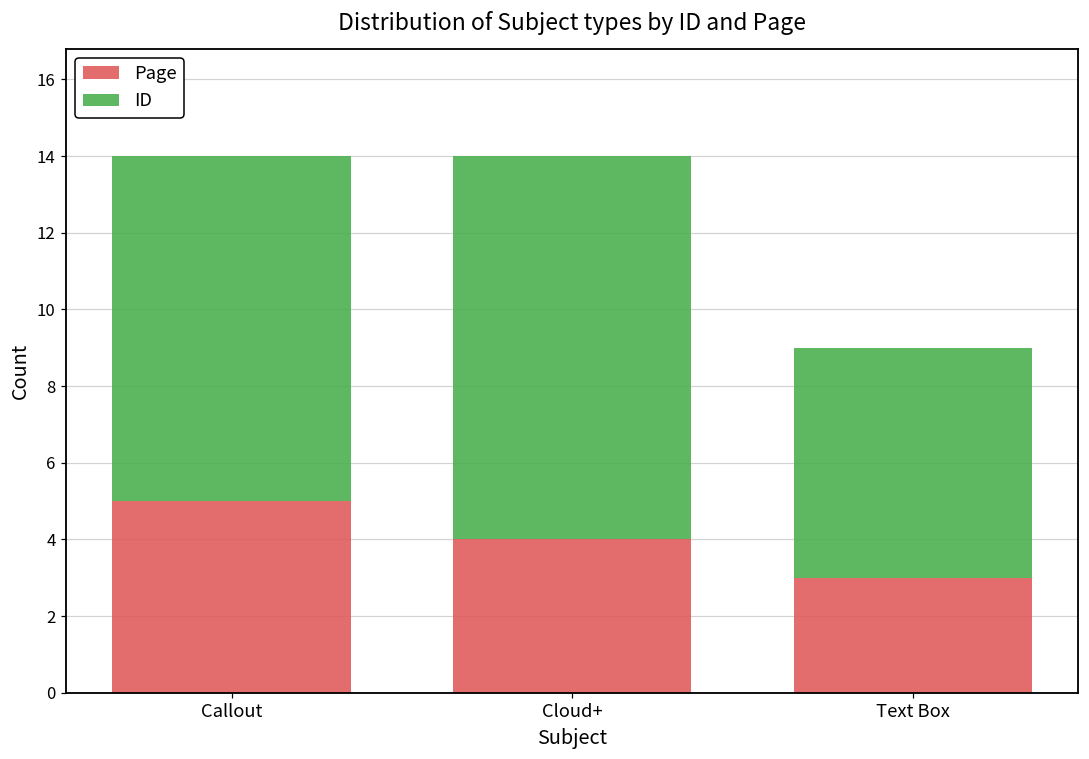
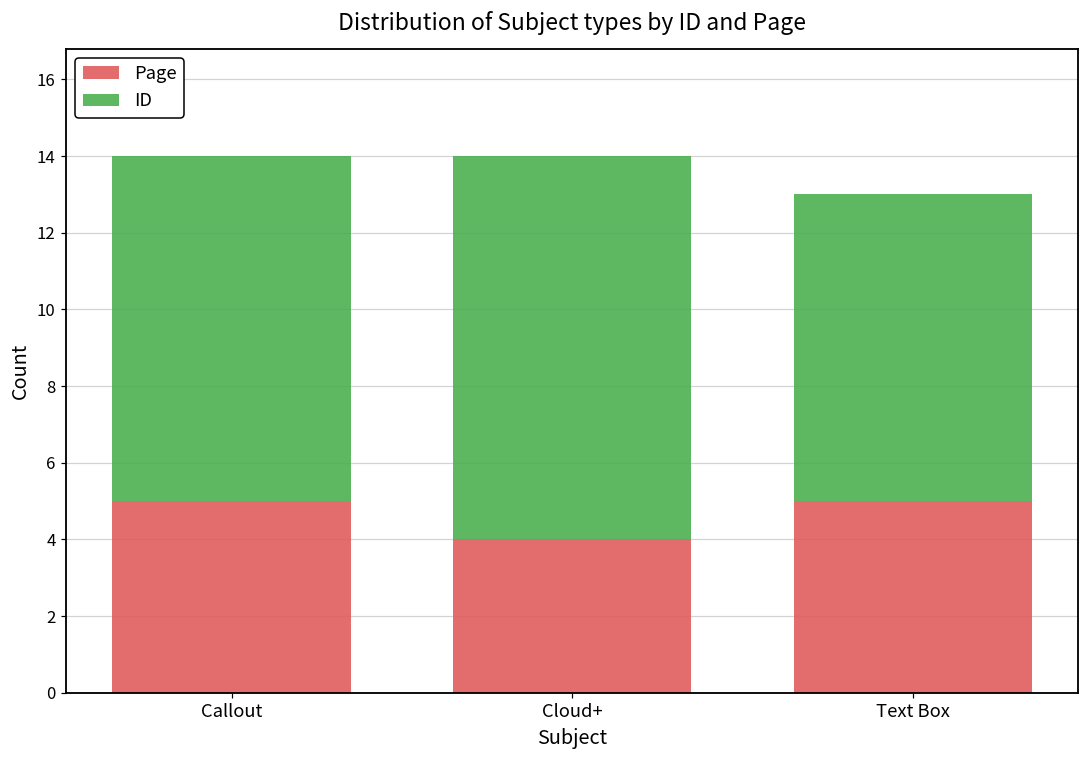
Page, Text Box: 3 -> 5
ID, Text Box: 6 -> 8
